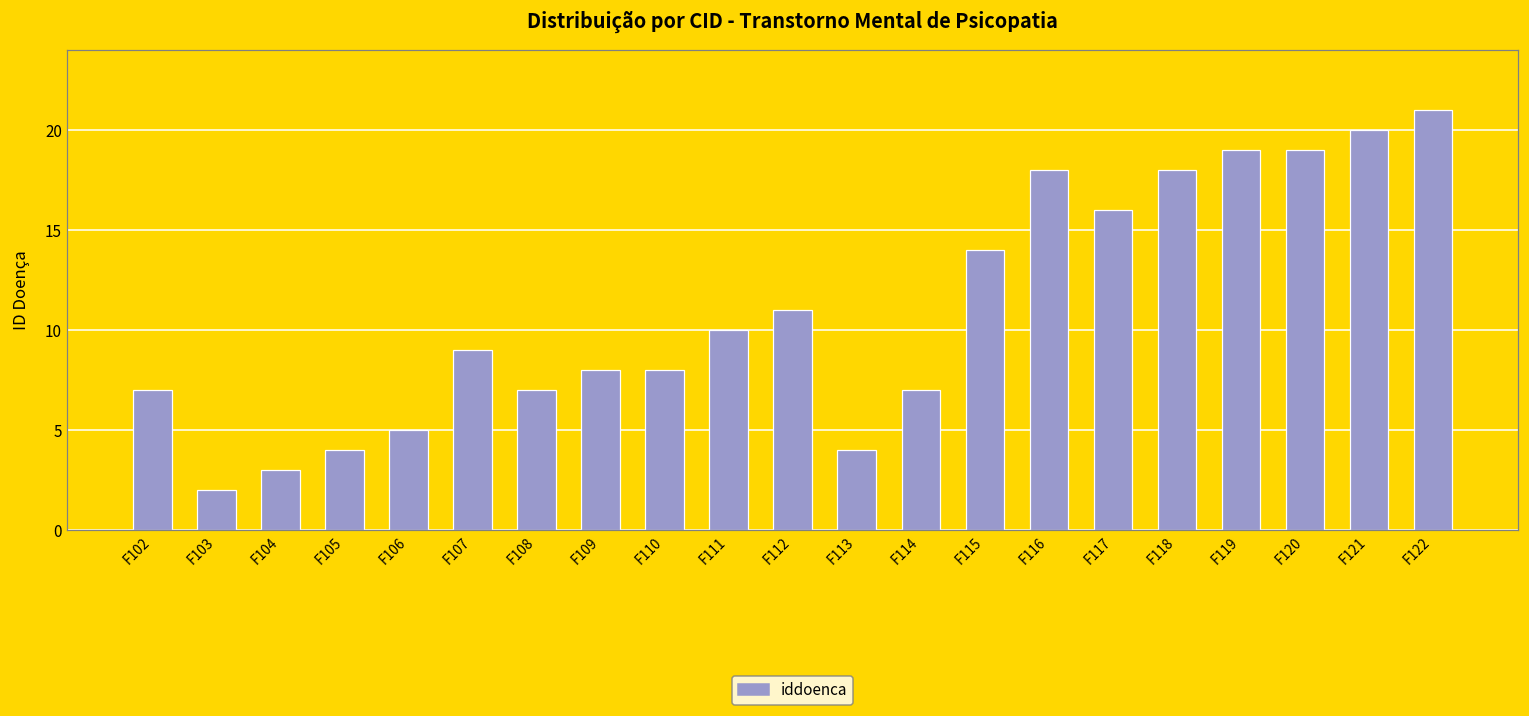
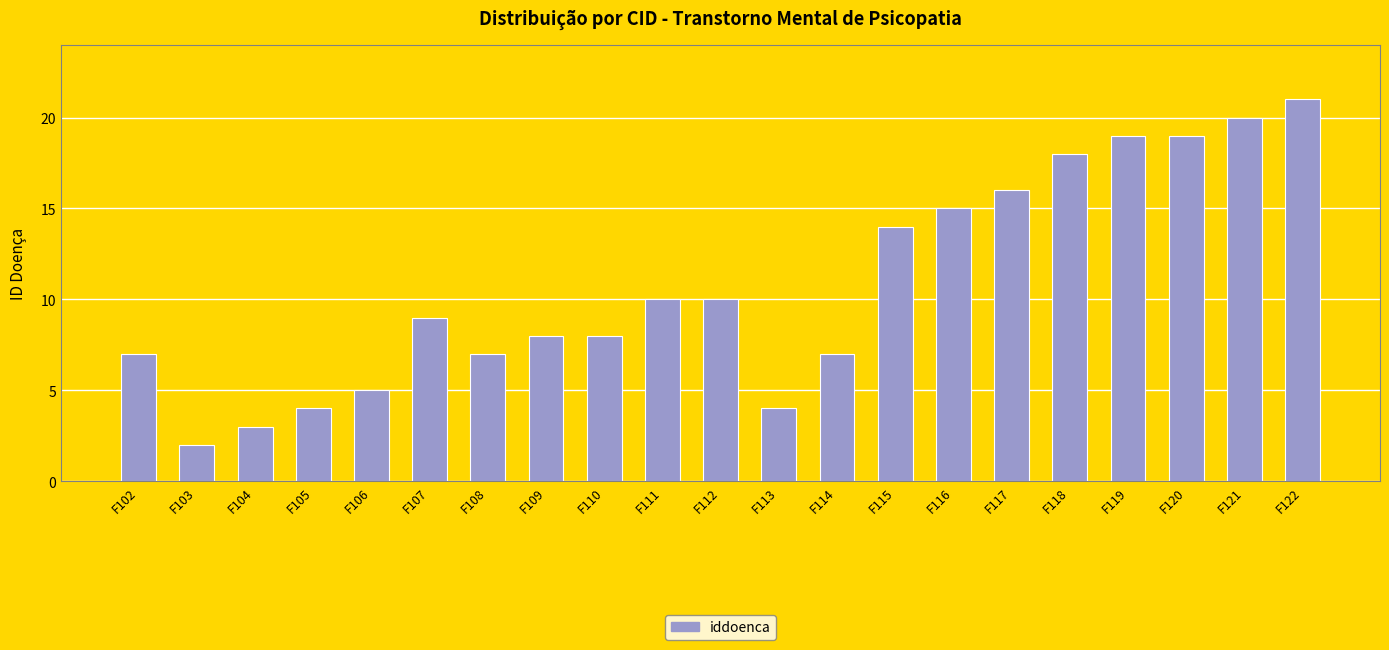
F112: 11 -> 10
F116: 18 -> 15
